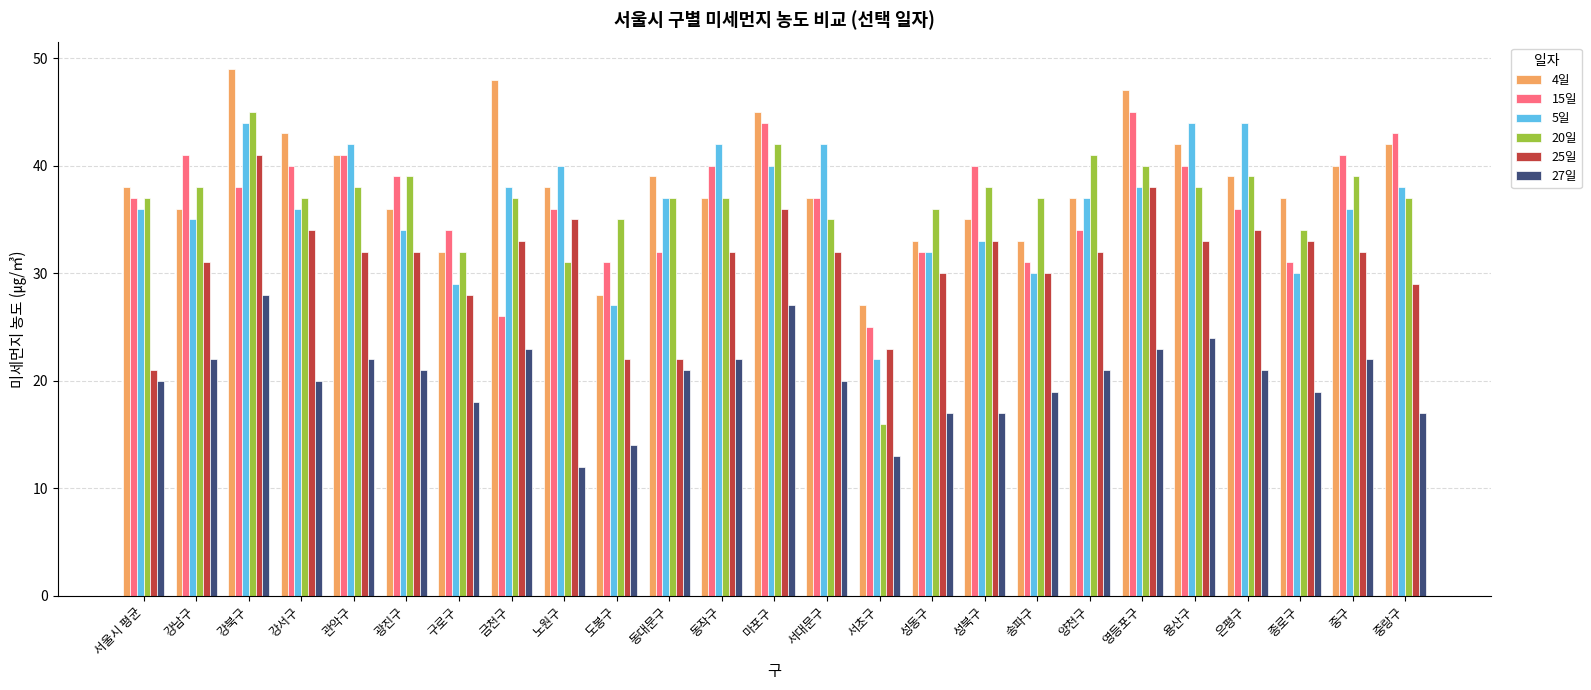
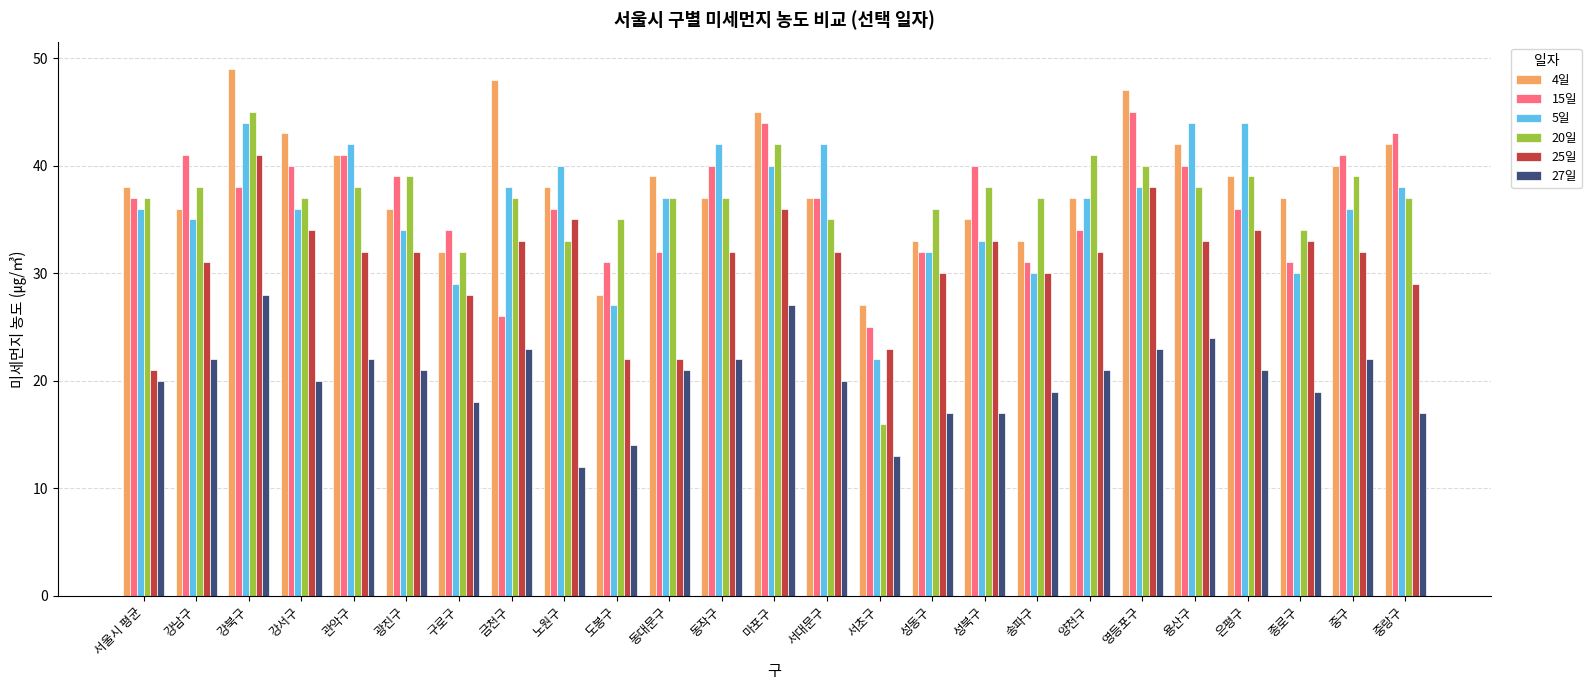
20일, 노원구: 31 -> 33
